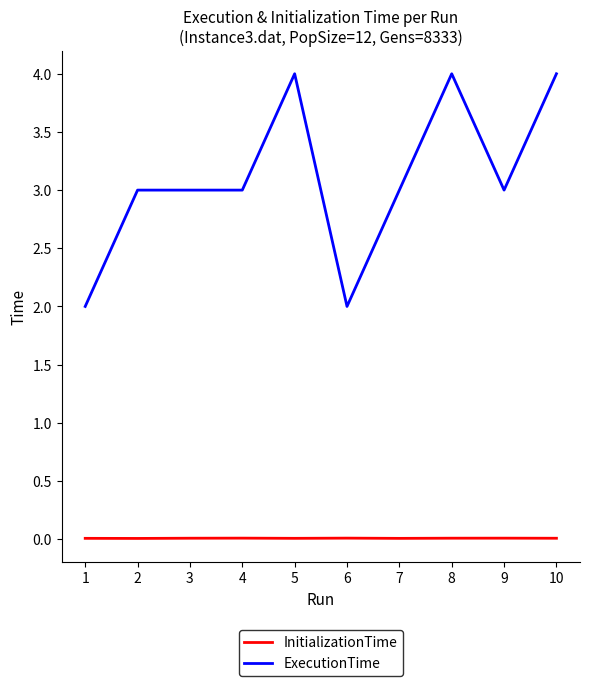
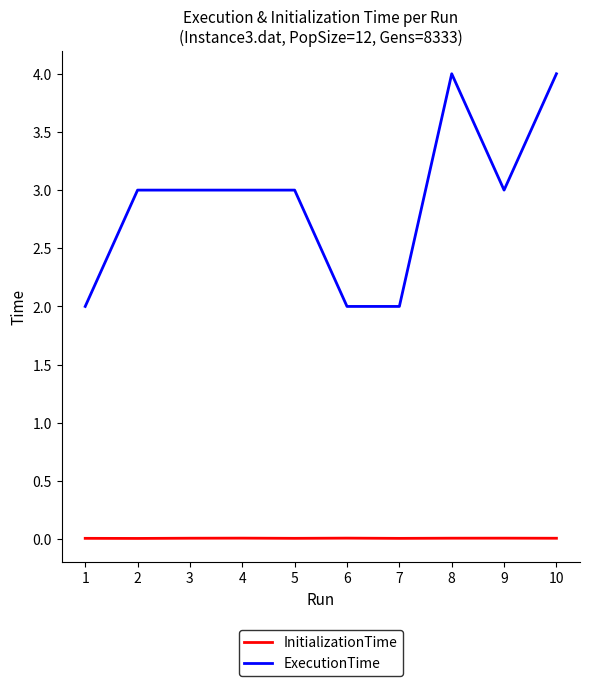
ExecutionTime, 5: 4 -> 3
ExecutionTime, 7: 3 -> 2
